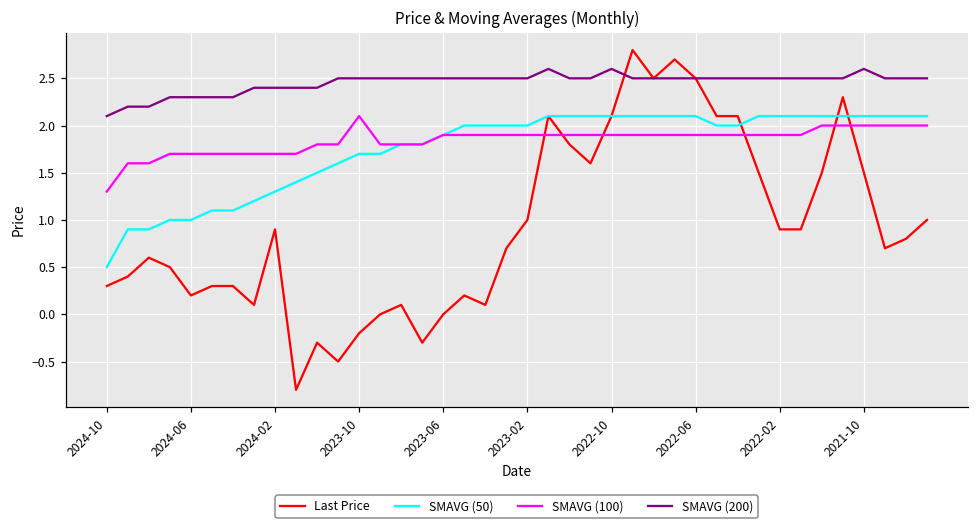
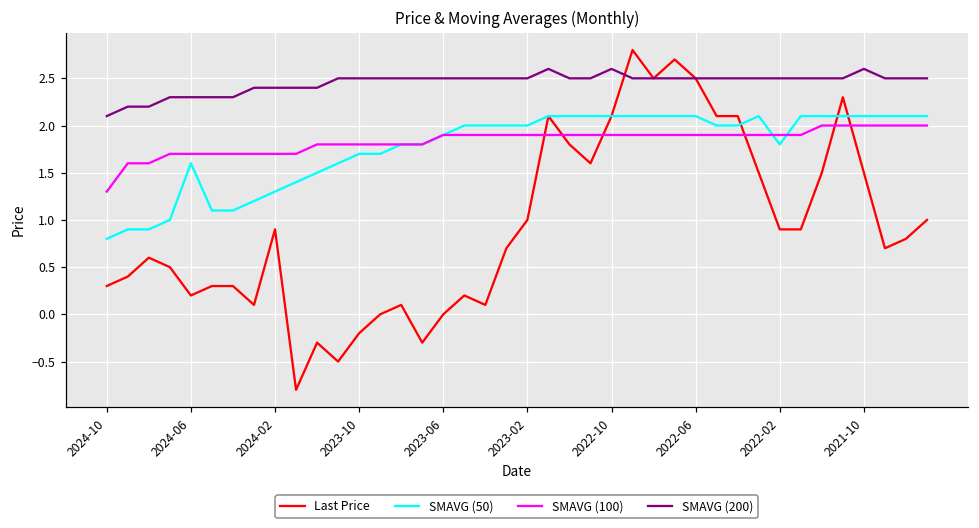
SMAVG (50), 2024-10: 0.5 -> 0.8
SMAVG (50), 2024-06: 1.0 -> 1.6
SMAVG (100), 2023-10: 2.1 -> 1.8
SMAVG (50), 2022-02: 2.1 -> 1.8
